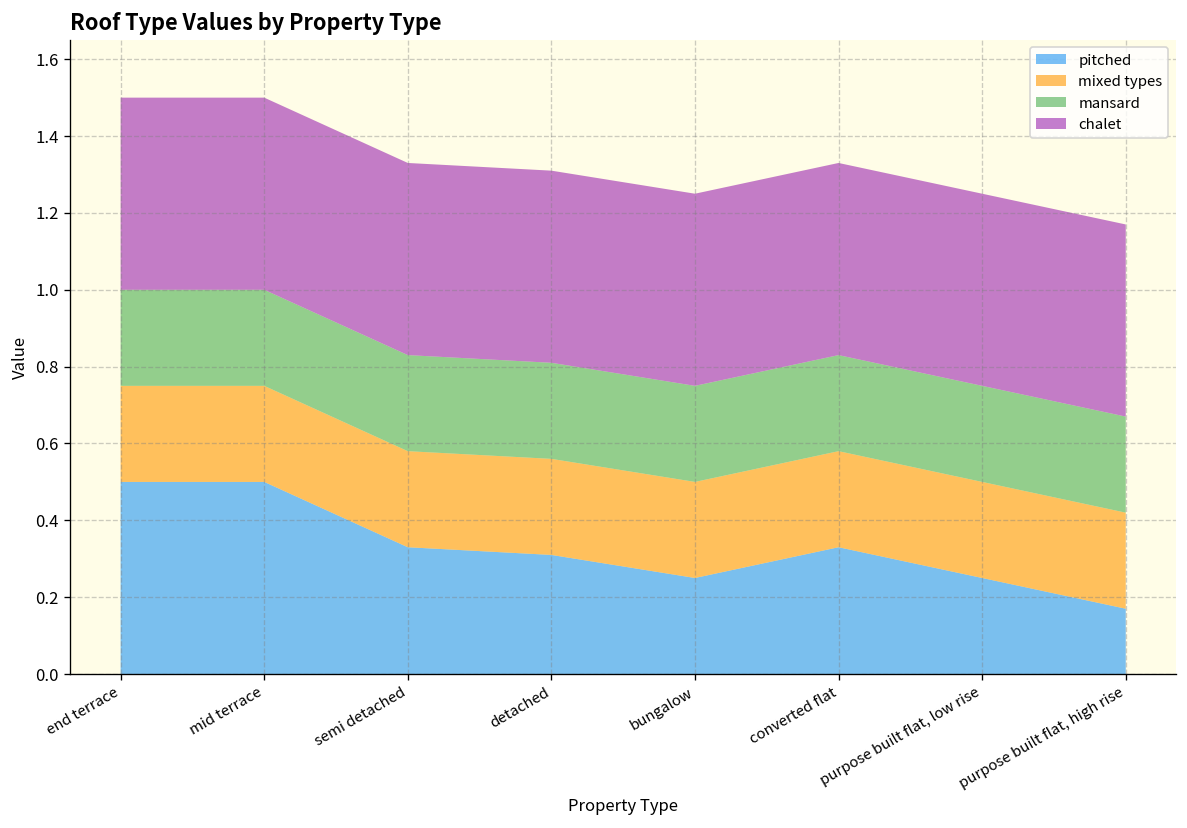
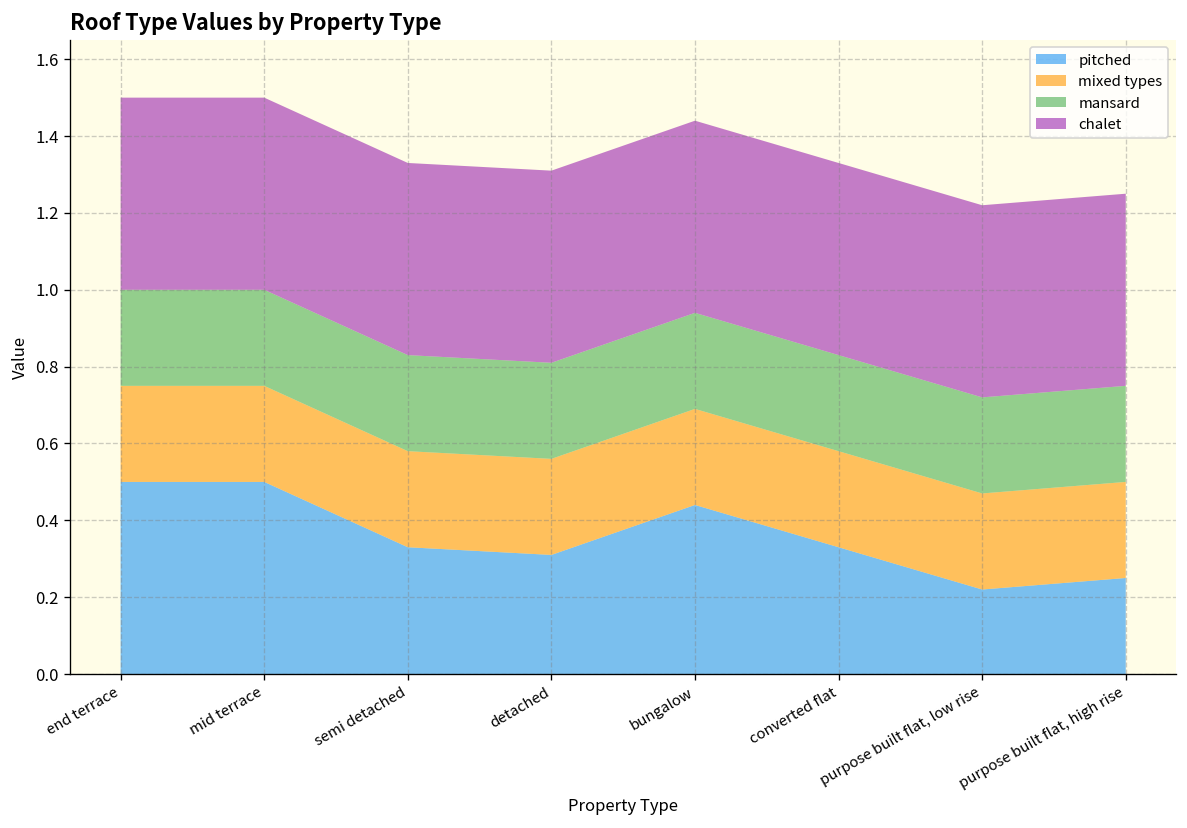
pitched, bungalow: 0.25 -> 0.44
pitched, purpose built flat, low rise: 0.25 -> 0.22
pitched, purpose built flat, high rise: 0.17 -> 0.25
